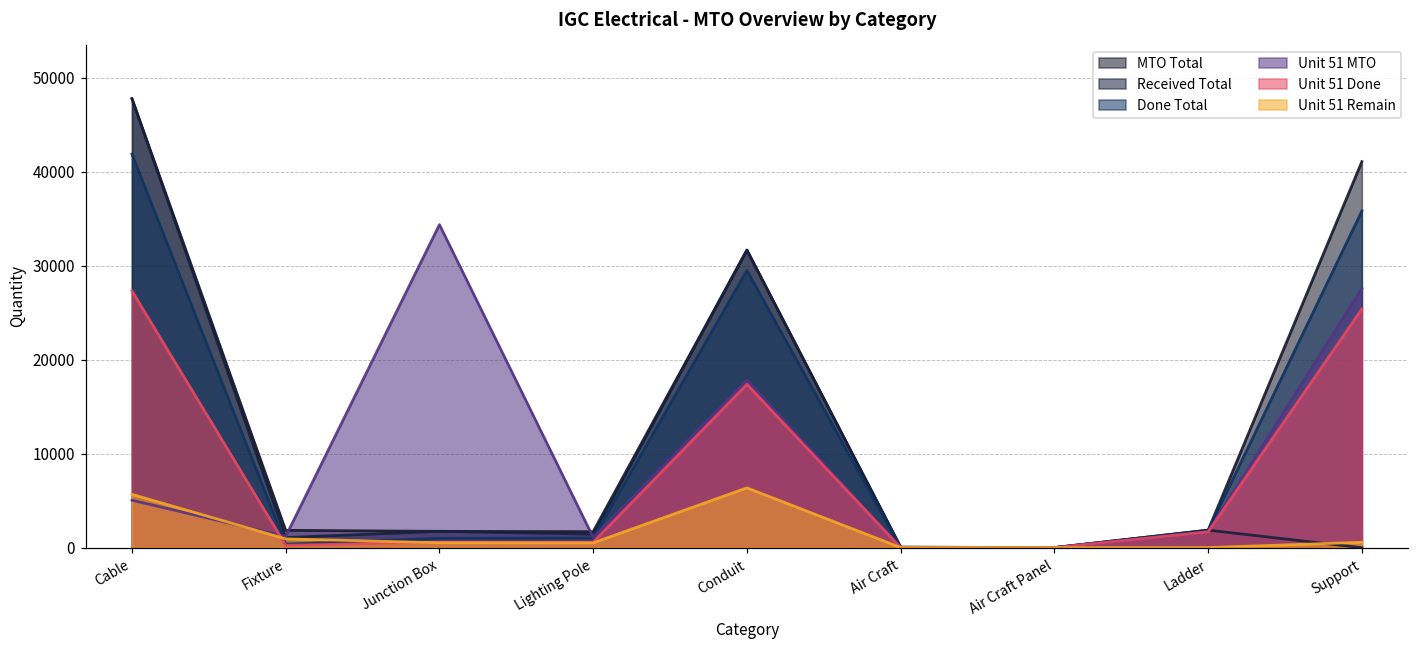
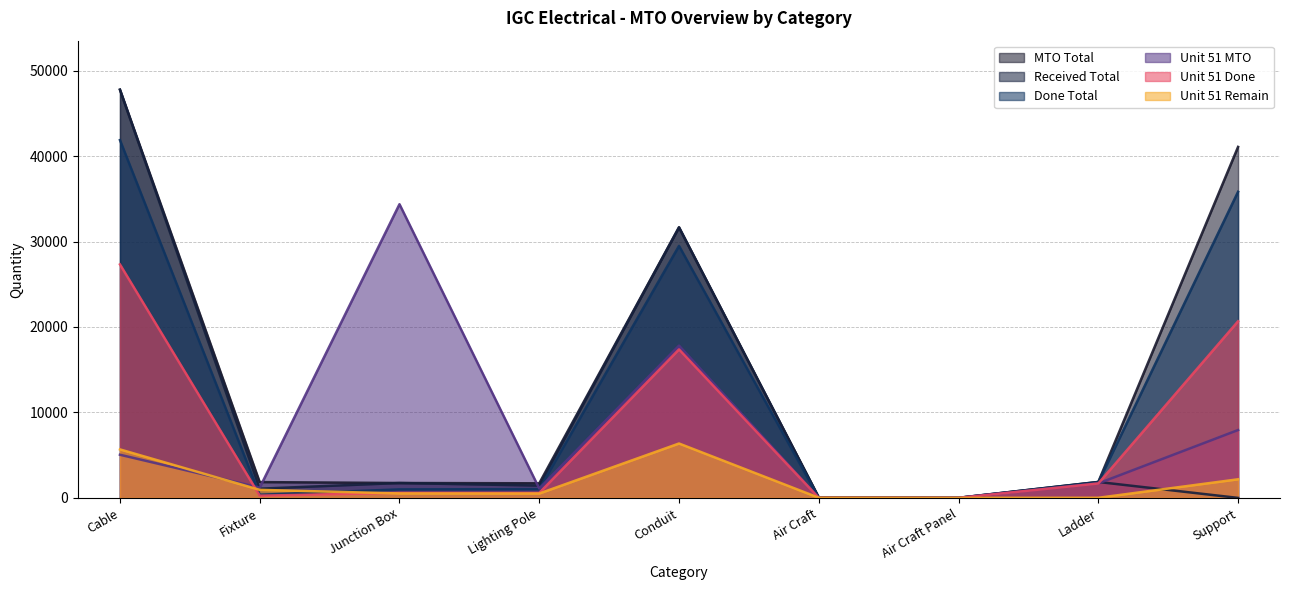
Unit 51 MTO, Support: 28000 -> 8000
Unit 51 Done, Support: 25000 -> 21000
Unit 51 Remain, Support: 1000 -> 2000
